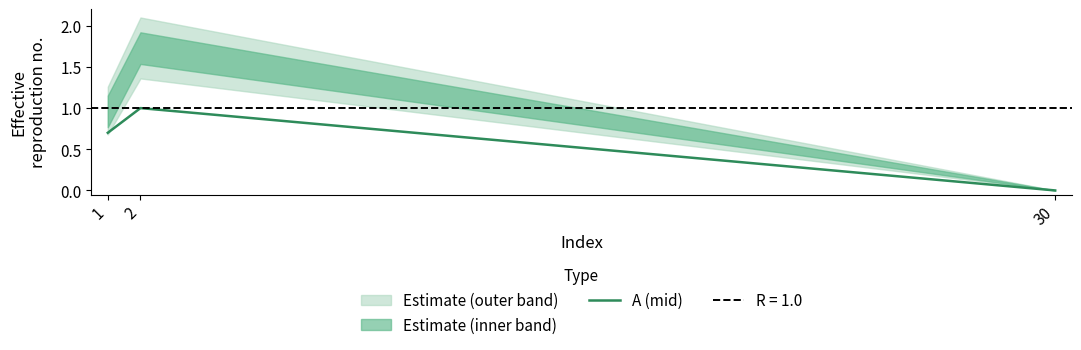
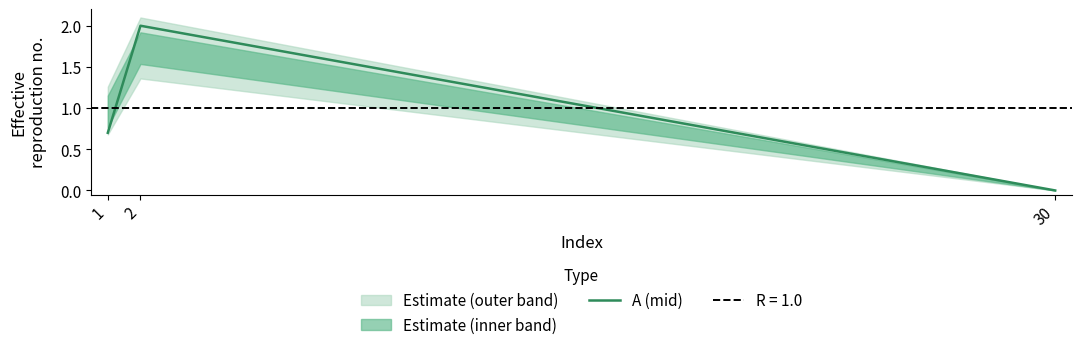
A (mid), 2: 1 -> 2
